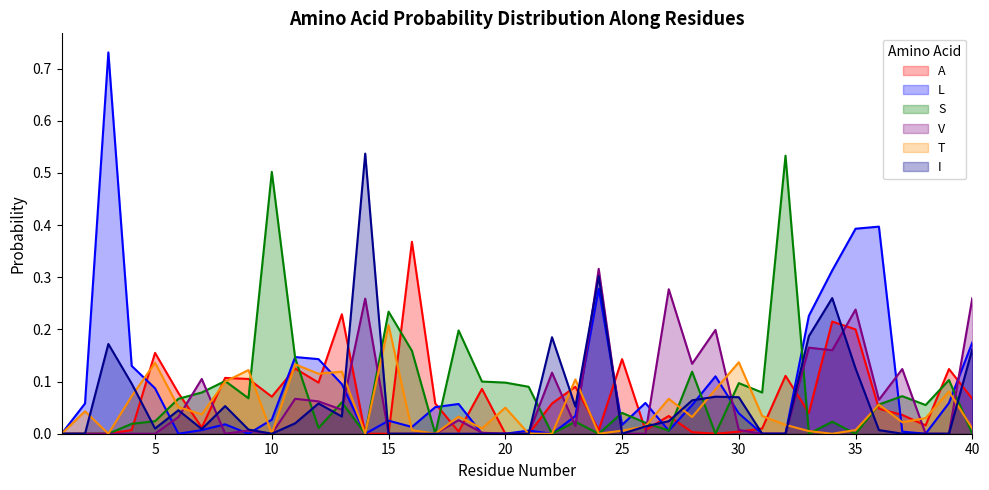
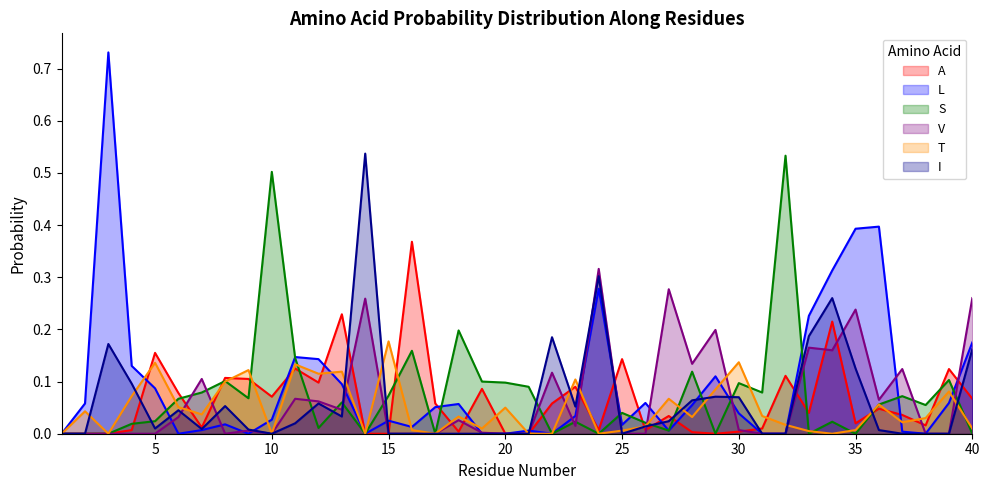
S, 15: 0.23 -> 0.07
T, 15: 0.21 -> 0.18
A, 35: 0.20 -> 0.02
